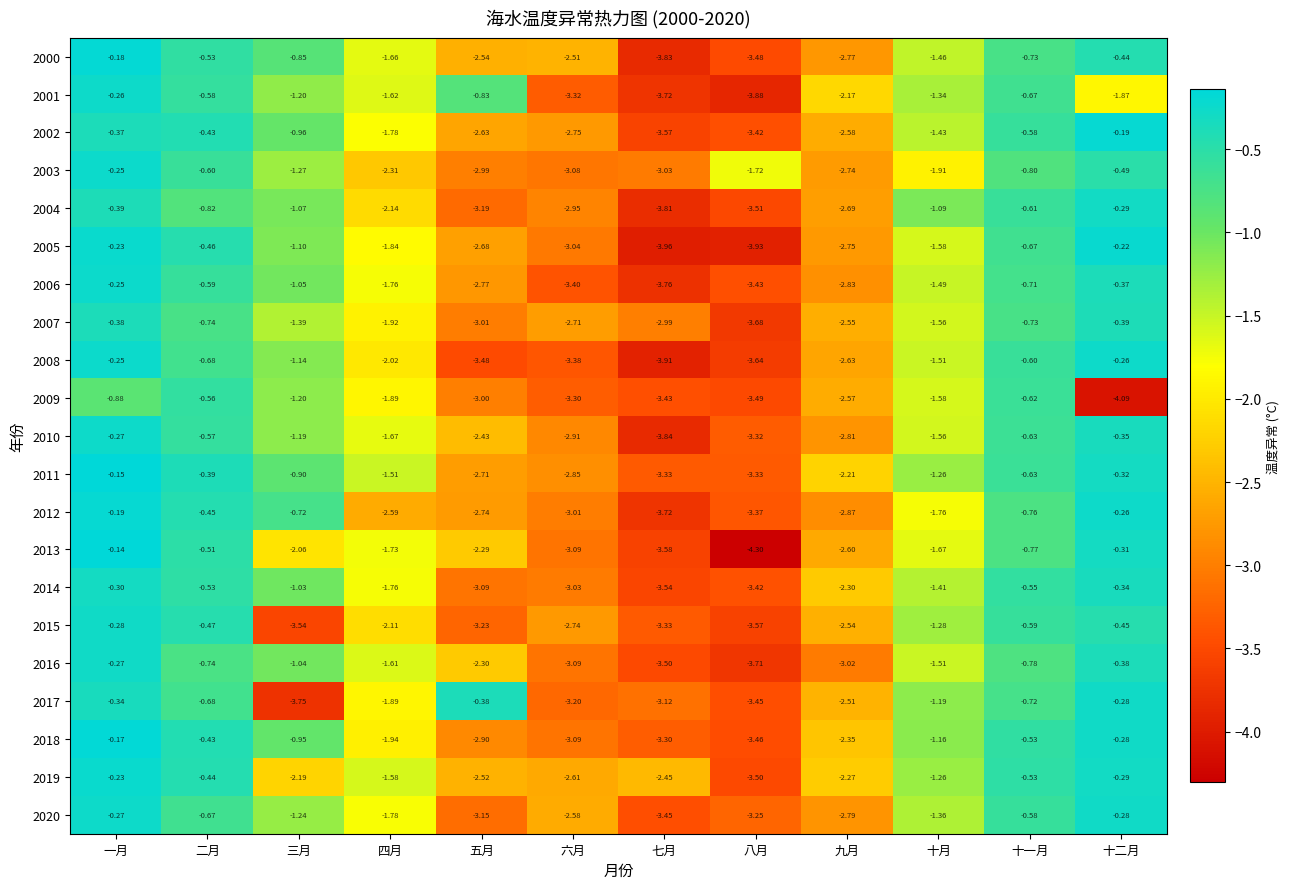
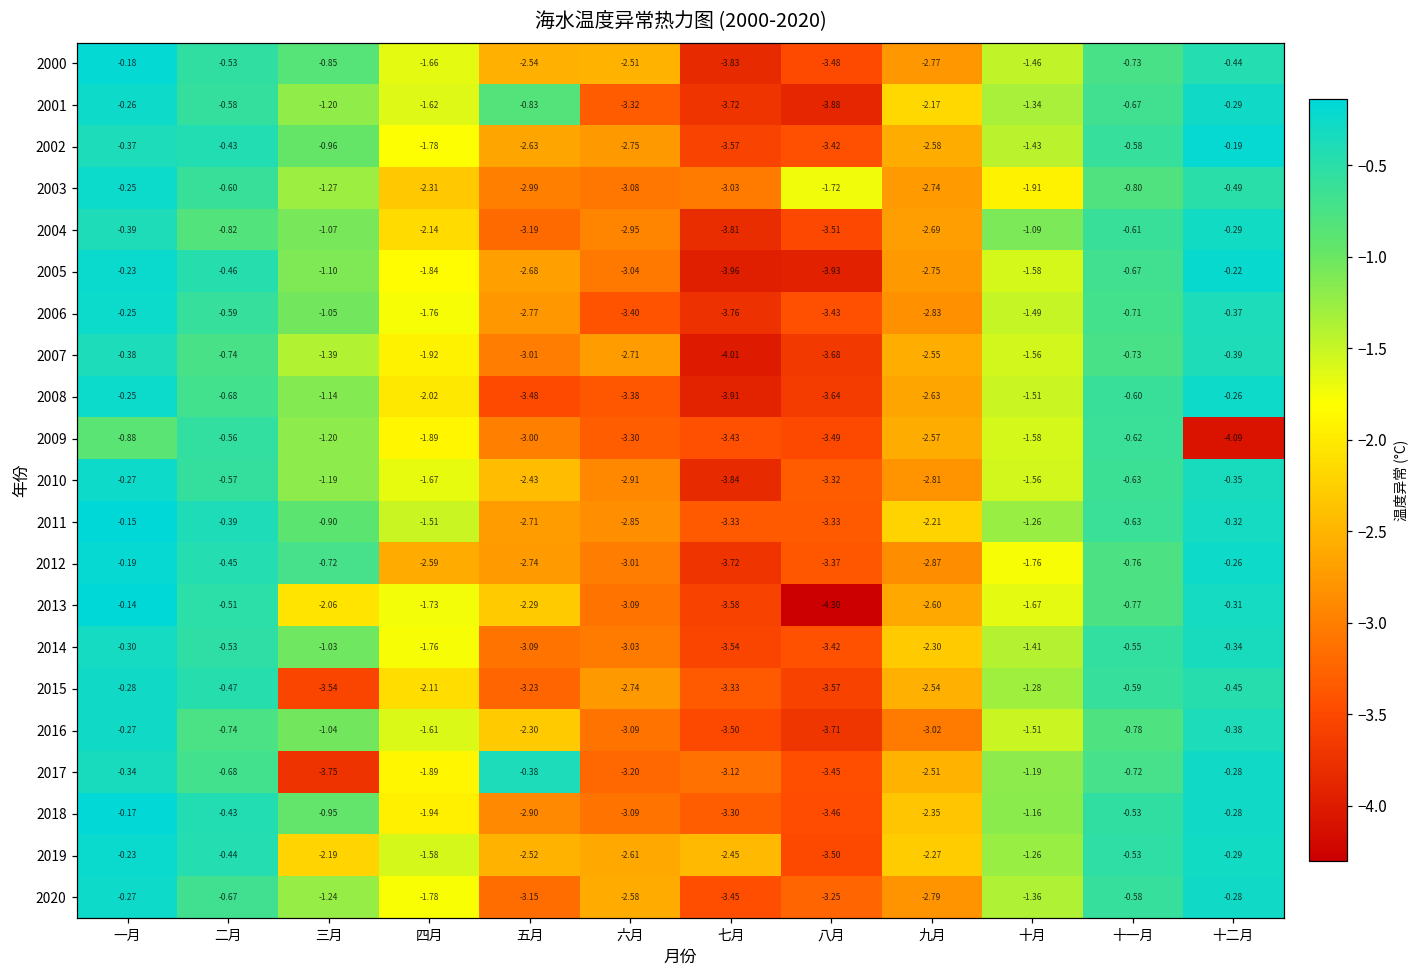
2001, 十二月: -1.87 -> -0.29
2007, 七月: -2.99 -> -4.01
